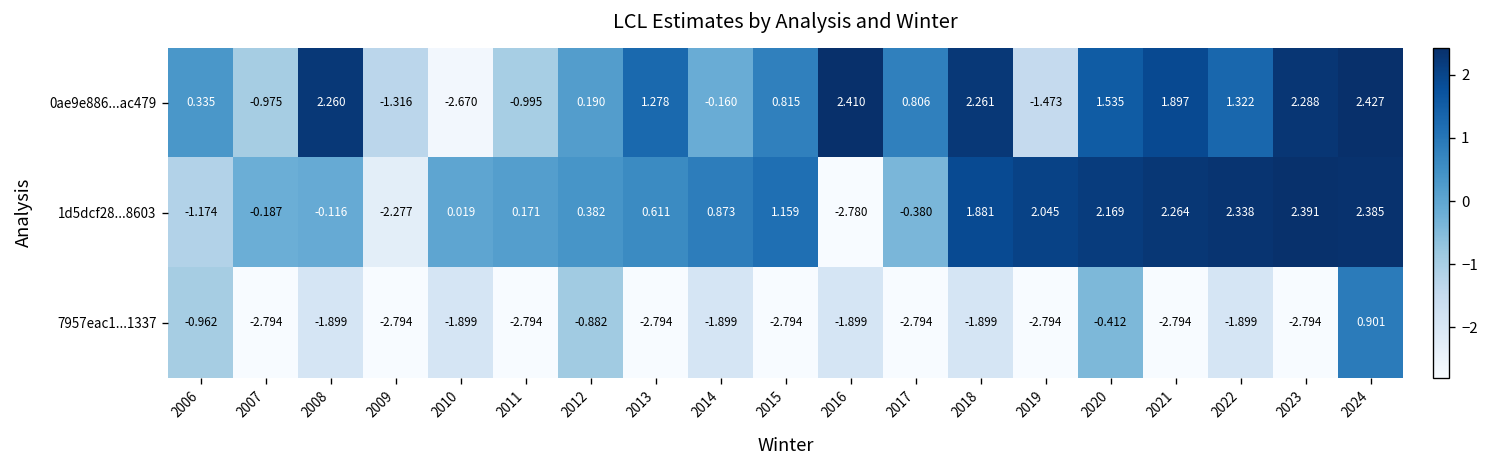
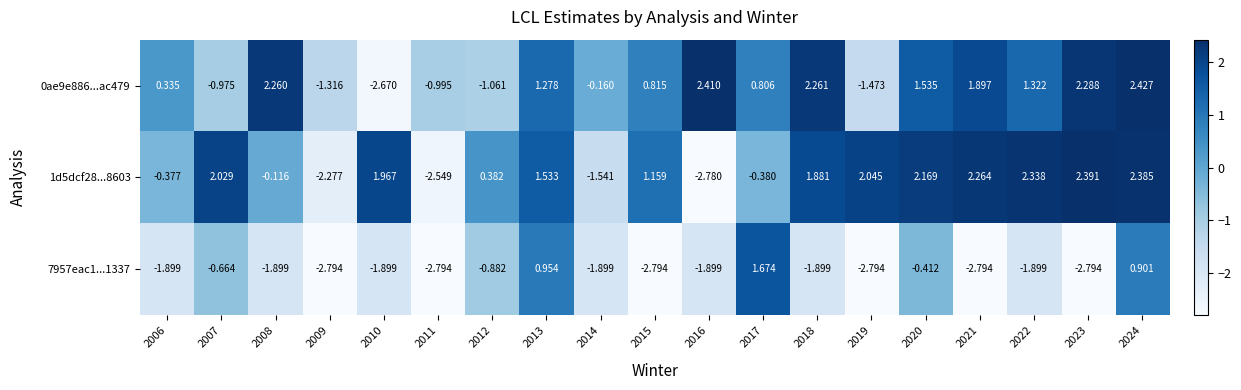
0ae9e886...ac479, 2012: 0.190 -> -1.061
1d5dcf28...8603, 2006: -1.174 -> -0.377
1d5dcf28...8603, 2007: -0.187 -> 2.029
1d5dcf28...8603, 2010: 0.019 -> 1.967
1d5dcf28...8603, 2011: 0.171 -> -2.549
1d5dcf28...8603, 2013: 0.611 -> 1.533
1d5dcf28...8603, 2014: 0.873 -> -1.541
7957eac1...1337, 2006: -0.962 -> -1.899
7957eac1...1337, 2007: -2.794 -> -0.664
7957eac1...1337, 2013: -2.794 -> 0.954
7957eac1...1337, 2017: -2.794 -> 1.674
